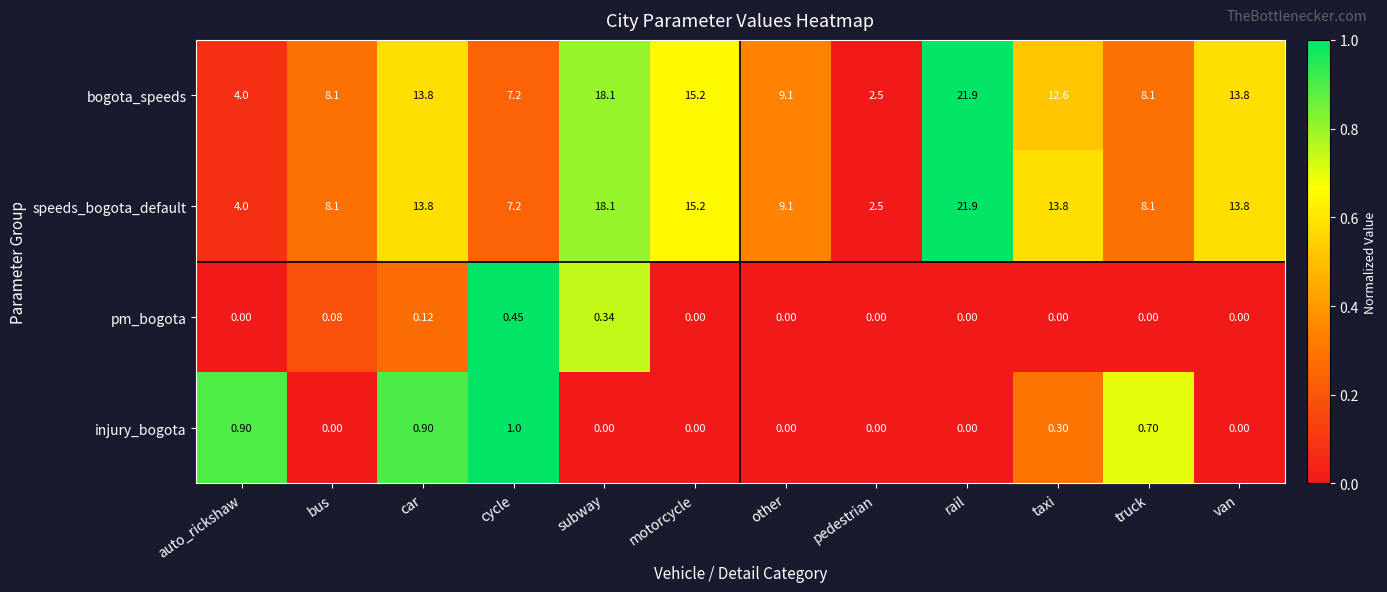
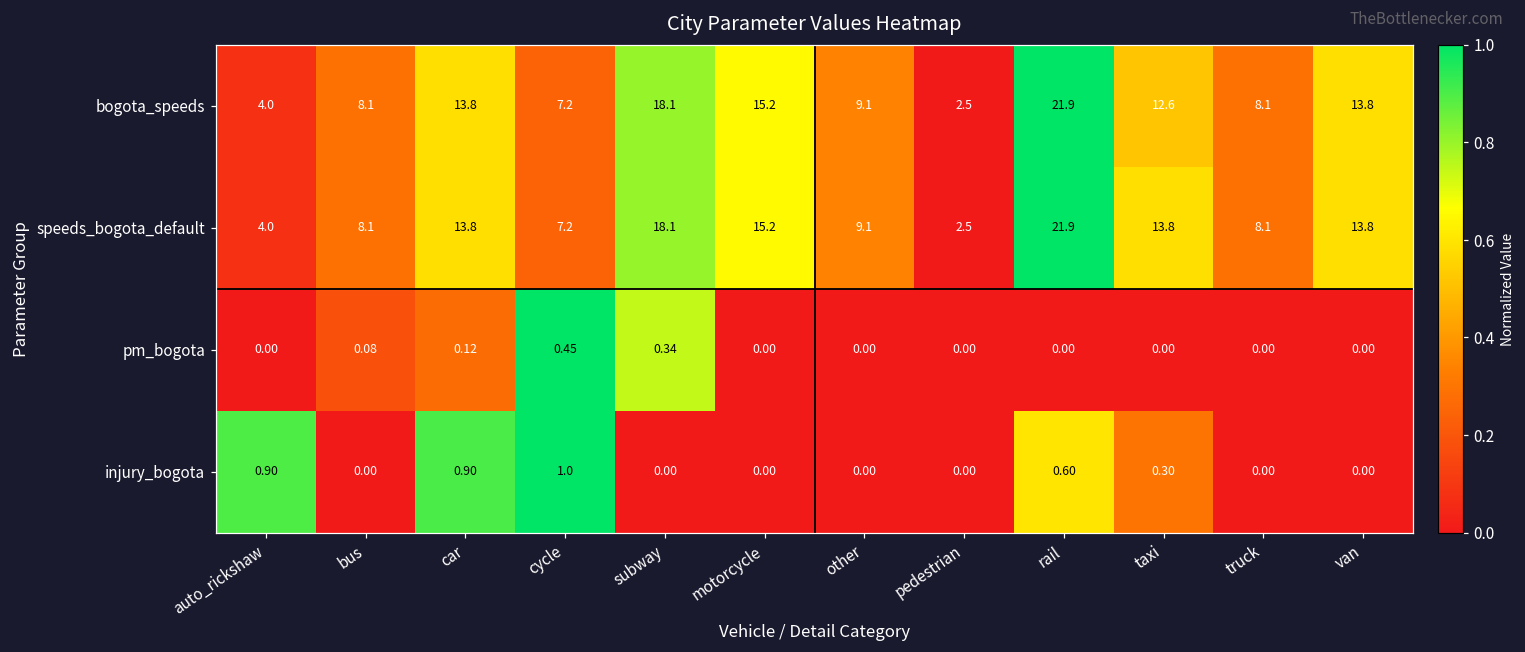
injury_bogota, rail: 0.00 -> 0.60
injury_bogota, truck: 0.70 -> 0.00
